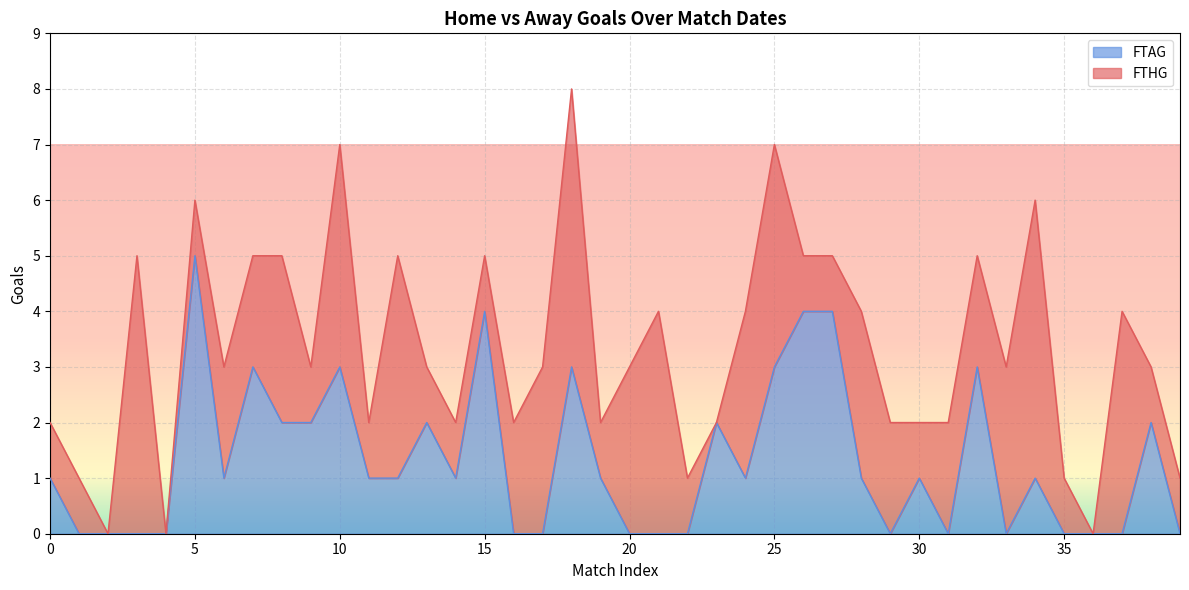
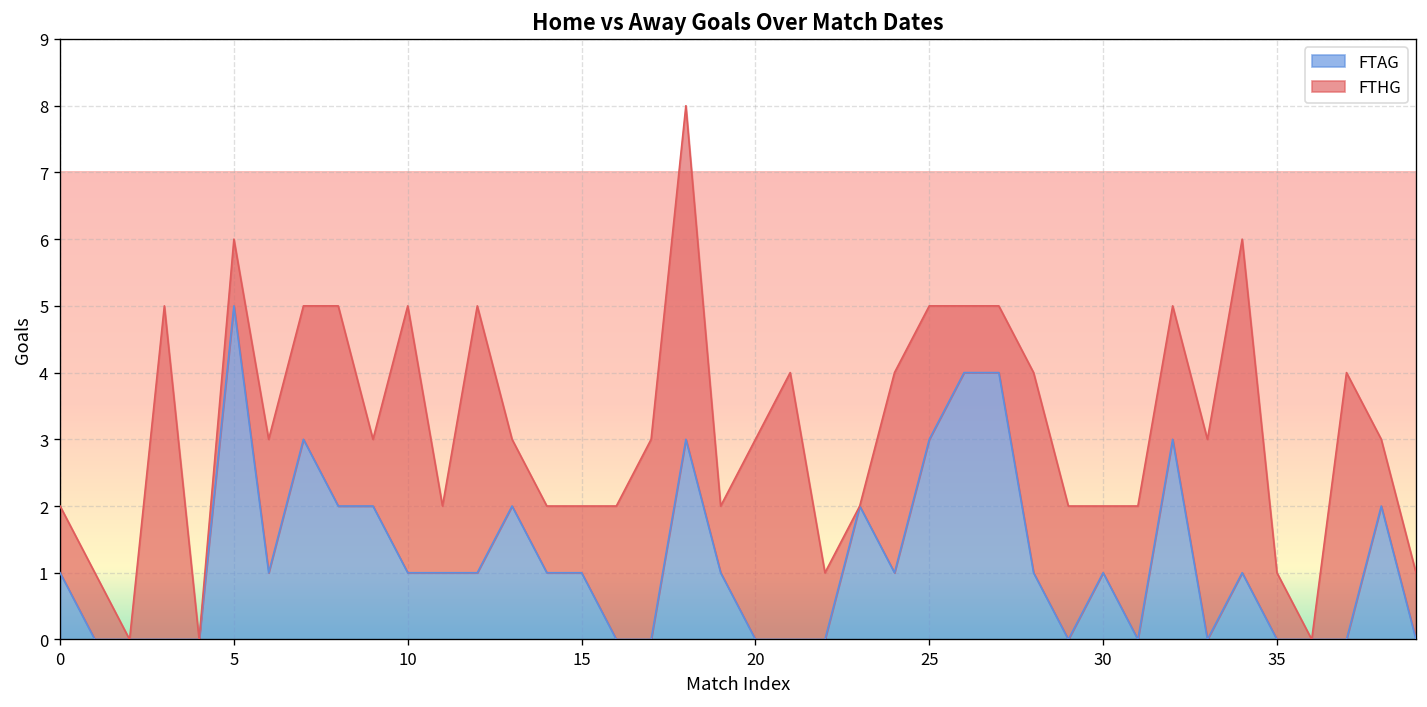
FTAG, 10: 3 -> 1
FTAG, 15: 4 -> 1
FTHG, 25: 4 -> 2
